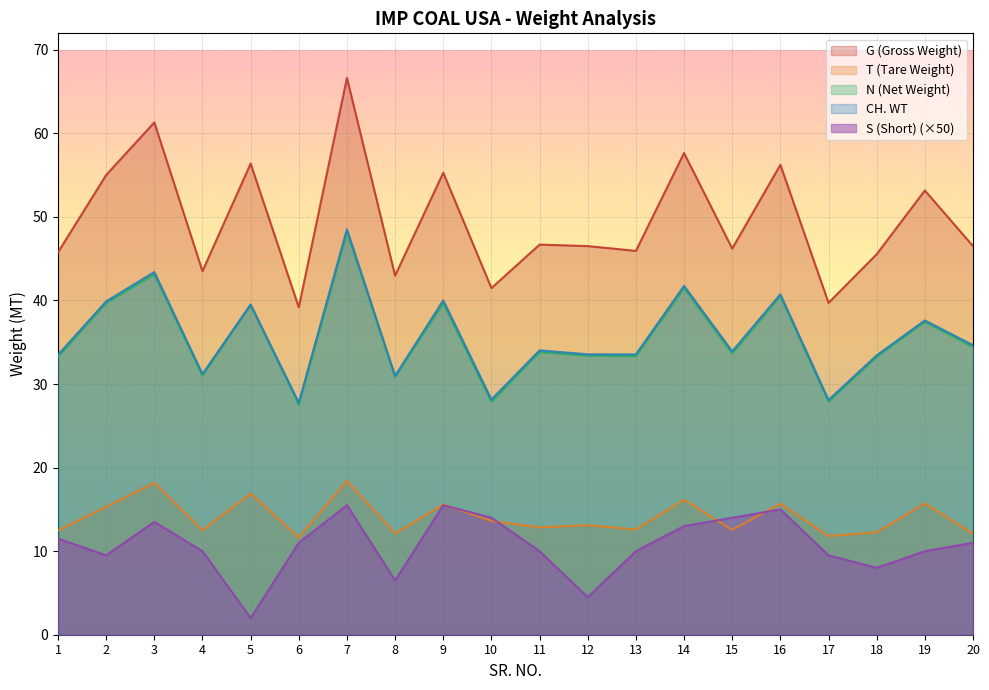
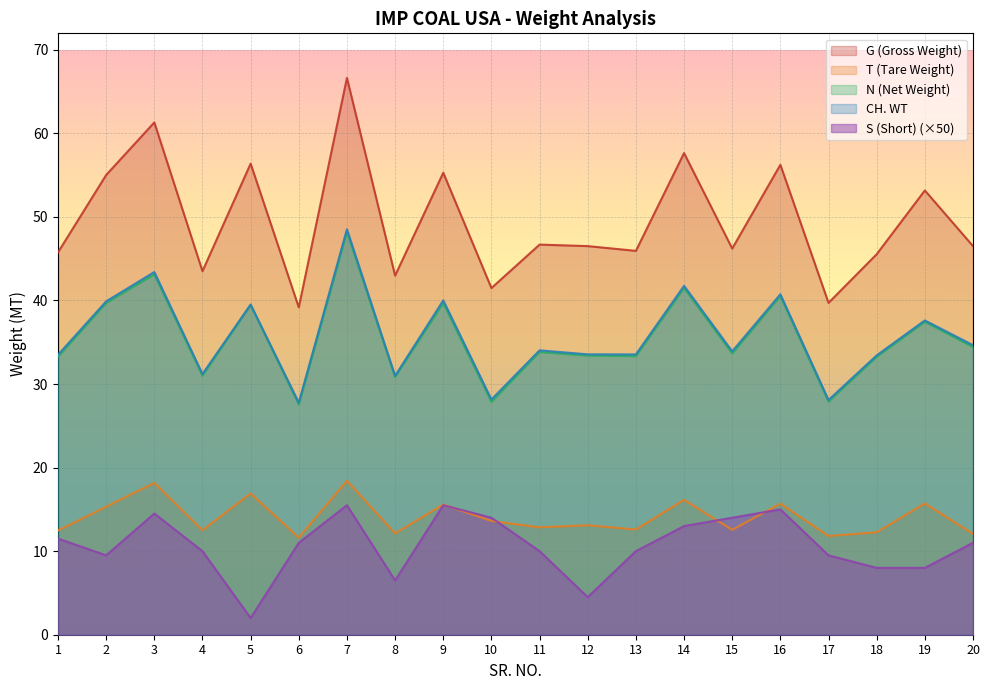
S (Short) (×50), 3: 13.5 -> 14.5
S (Short) (×50), 19: 10 -> 8
